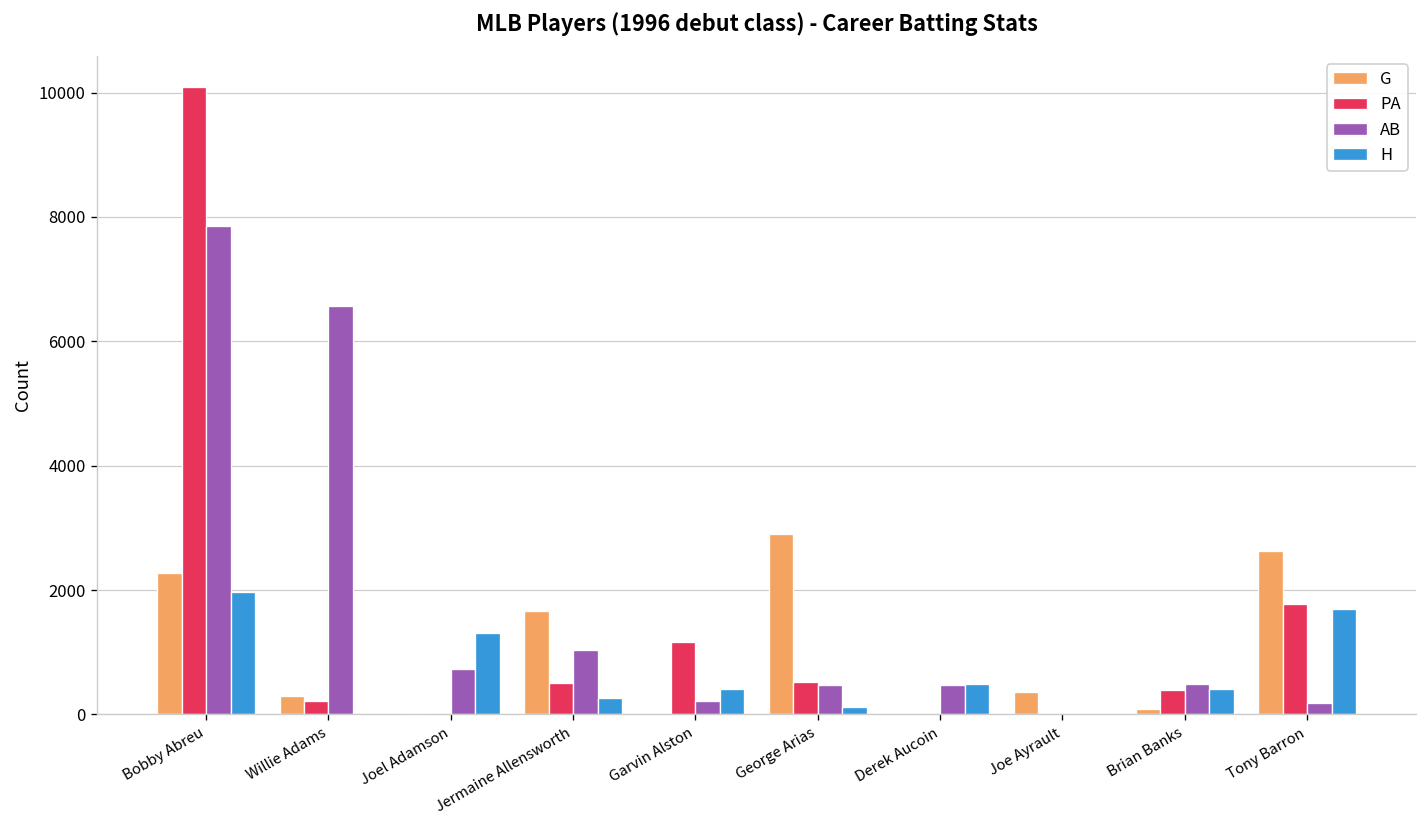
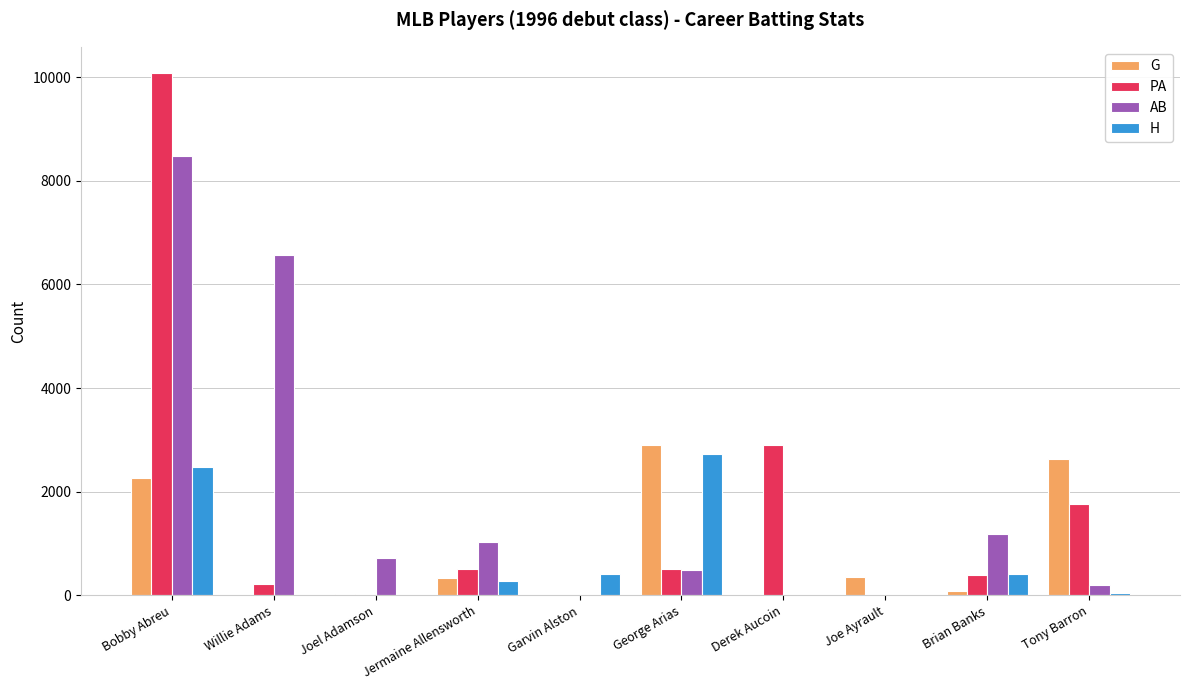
AB, Bobby Abreu: 7900 -> 8500
H, Bobby Abreu: 2000 -> 2500
G, Willie Adams: 300 -> 0
H, Joel Adamson: 1300 -> 0
G, Jermaine Allensworth: 1700 -> 300
PA, Garvin Alston: 1200 -> 0
AB, Garvin Alston: 200 -> 0
H, George Arias: 100 -> 2700
PA, Derek Aucoin: 0 -> 2900
AB, Derek Aucoin: 500 -> 0
H, Derek Aucoin: 500 -> 0
AB, Brian Banks: 500 -> 1200
H, Tony Barron: 1700 -> 100
